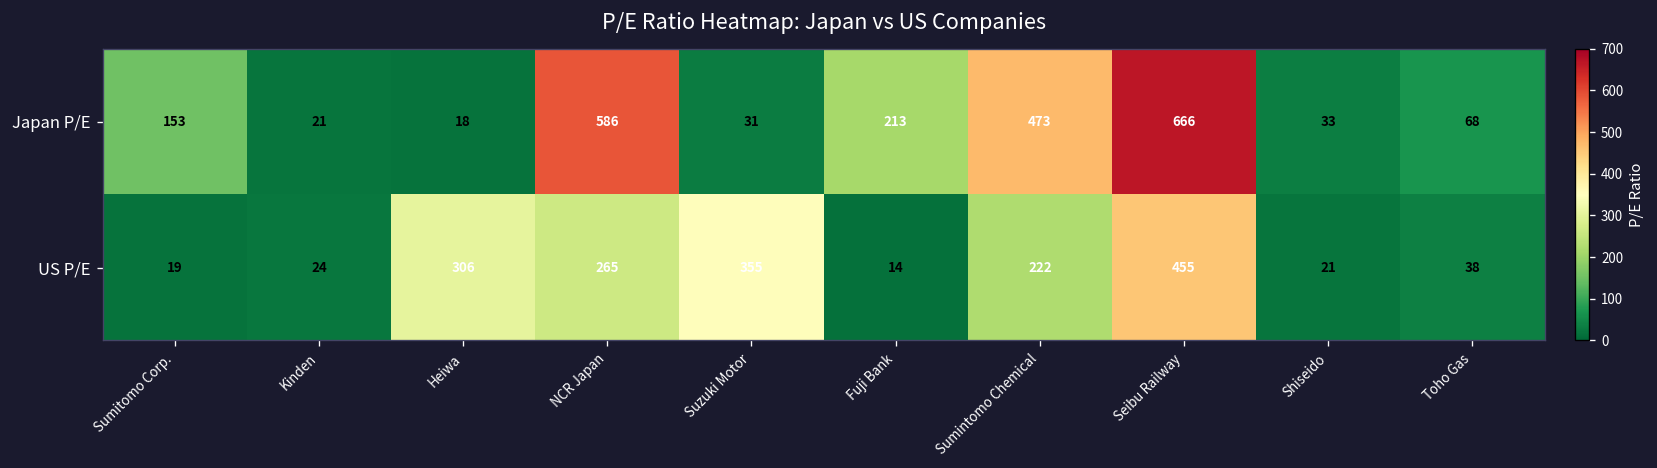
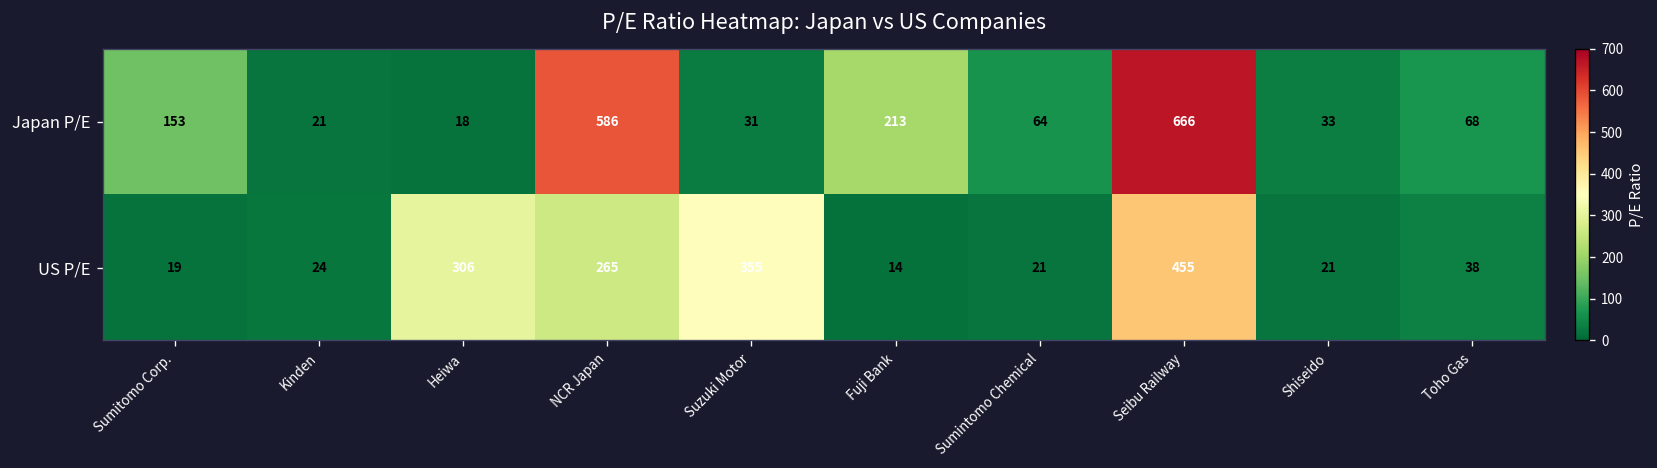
Japan P/E, Sumintomo Chemical: 473 -> 64
US P/E, Sumintomo Chemical: 222 -> 21
